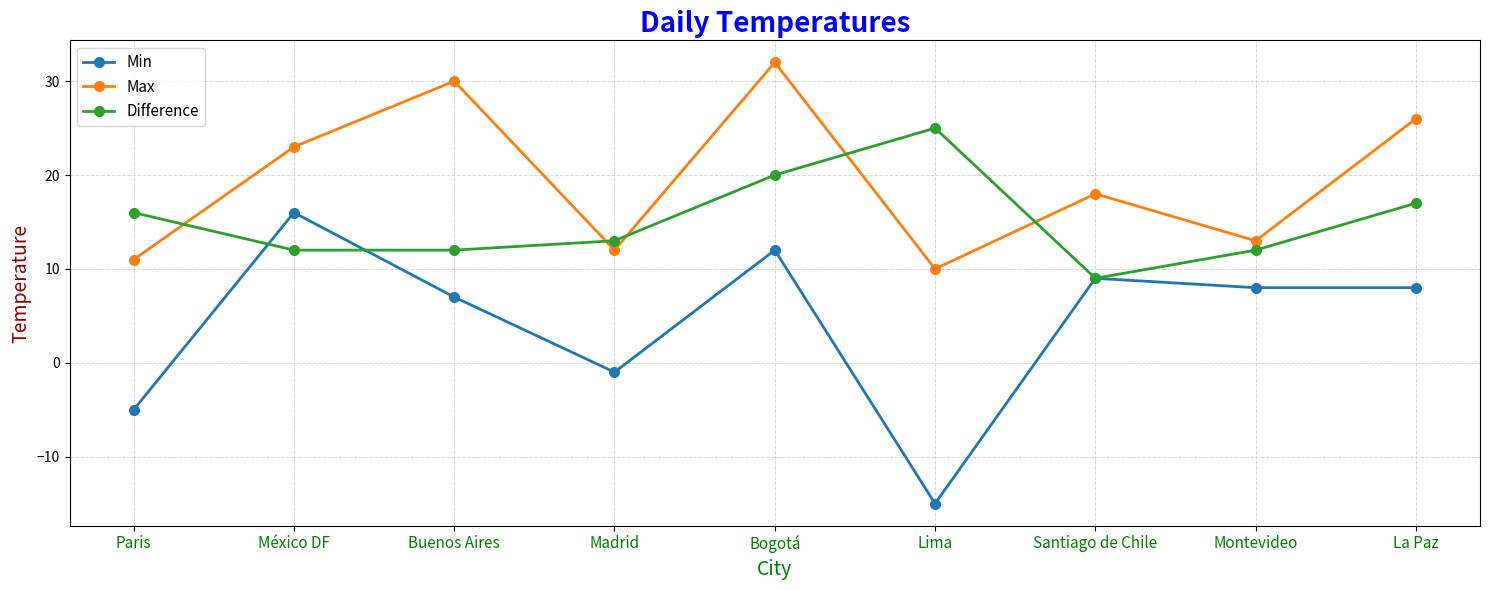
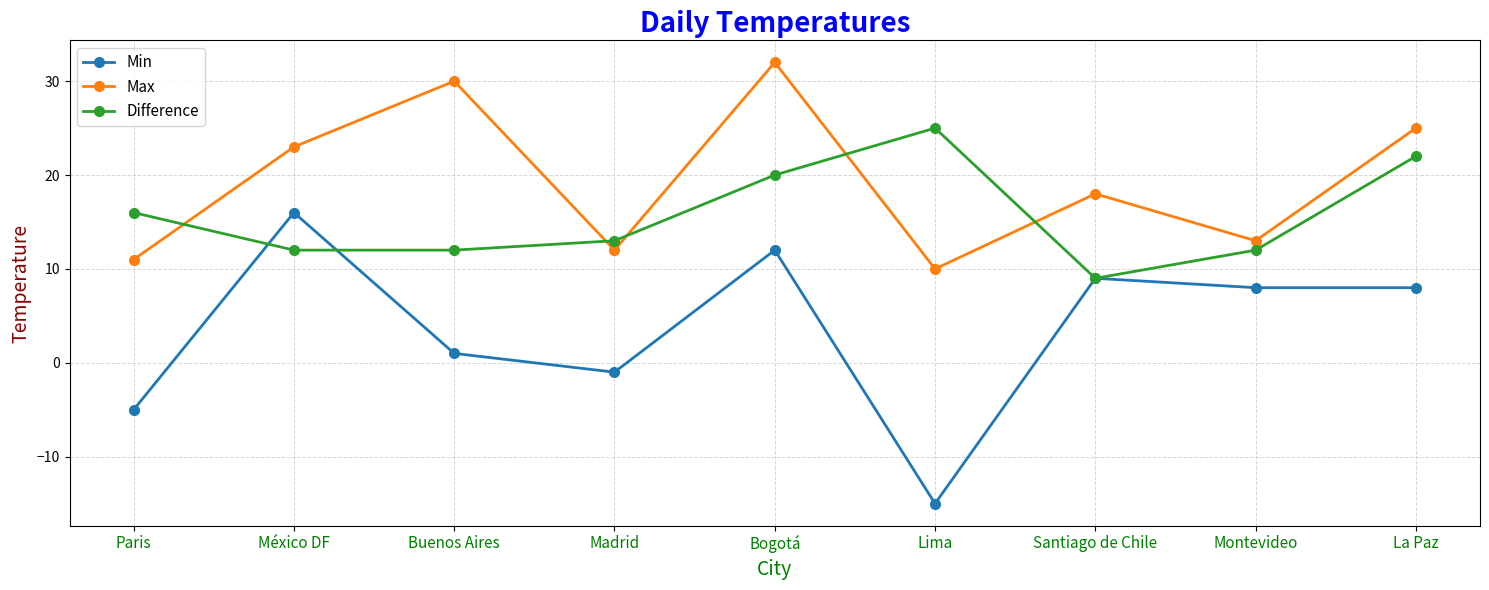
Min, Buenos Aires: 7 -> 1
Max, La Paz: 26 -> 25
Difference, La Paz: 17 -> 22
